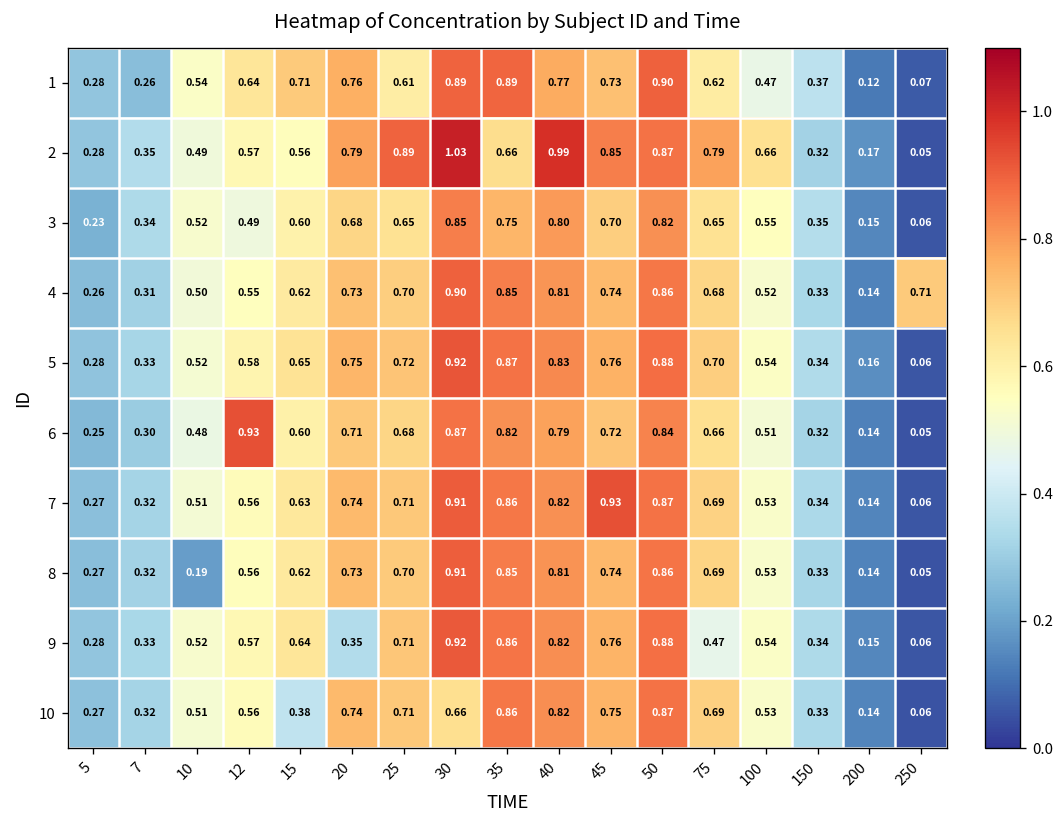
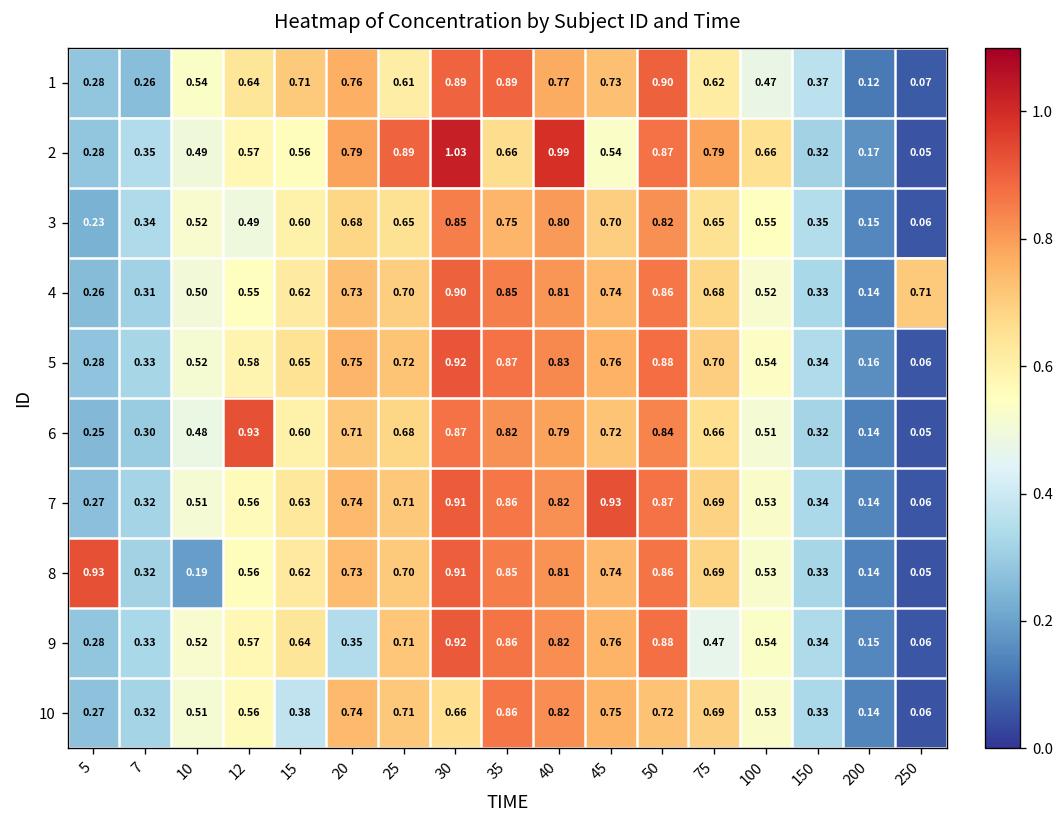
2, 45: 0.85 -> 0.54
8, 5: 0.27 -> 0.93
10, 50: 0.87 -> 0.72
